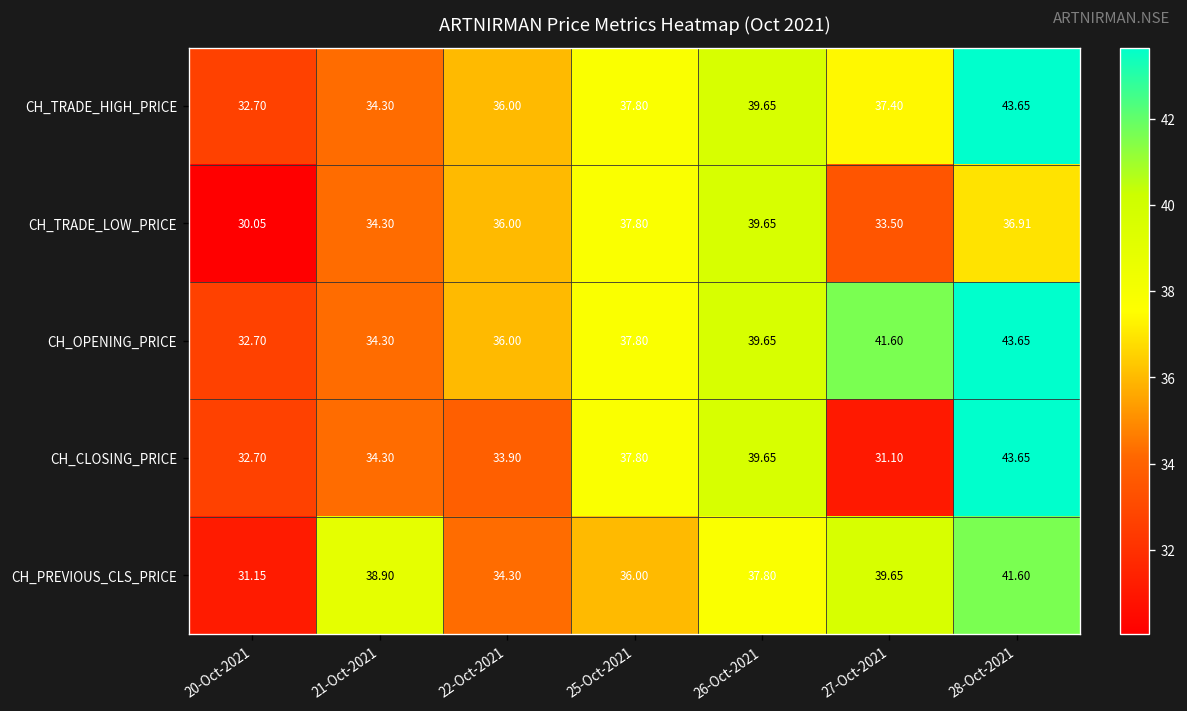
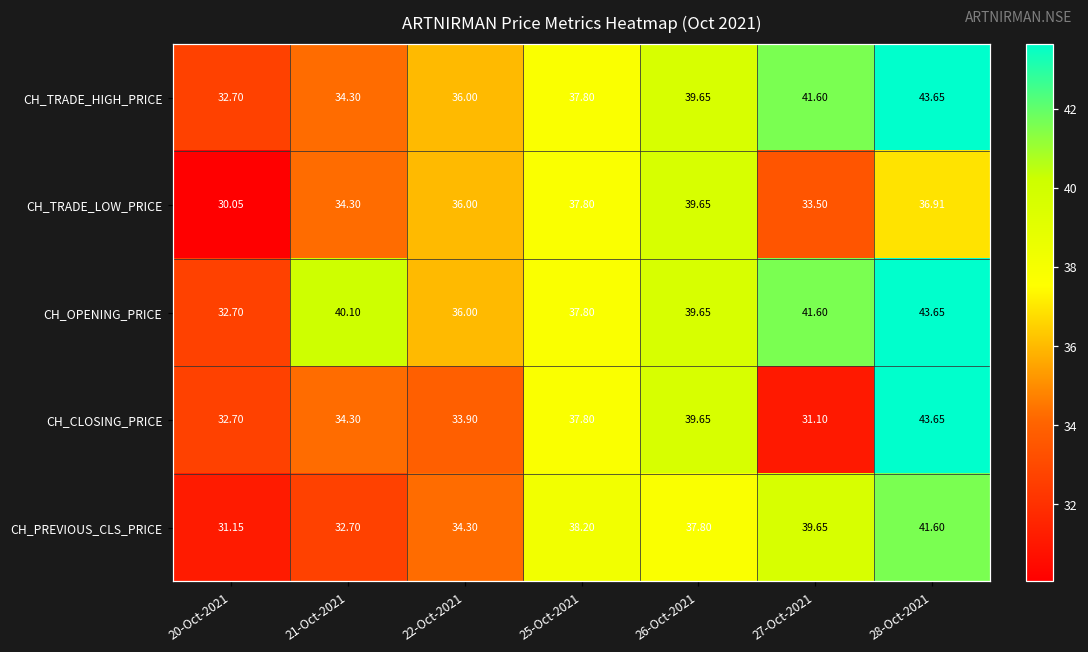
CH_TRADE_HIGH_PRICE, 27-Oct-2021: 37.40 -> 41.60
CH_OPENING_PRICE, 21-Oct-2021: 34.30 -> 40.10
CH_PREVIOUS_CLS_PRICE, 21-Oct-2021: 38.90 -> 32.70
CH_PREVIOUS_CLS_PRICE, 25-Oct-2021: 36.00 -> 38.20
